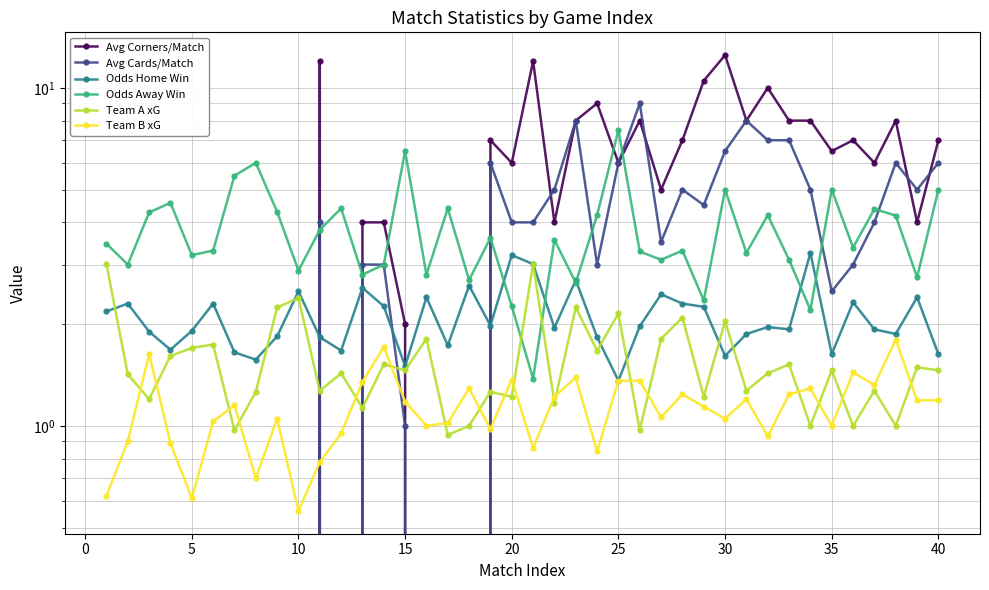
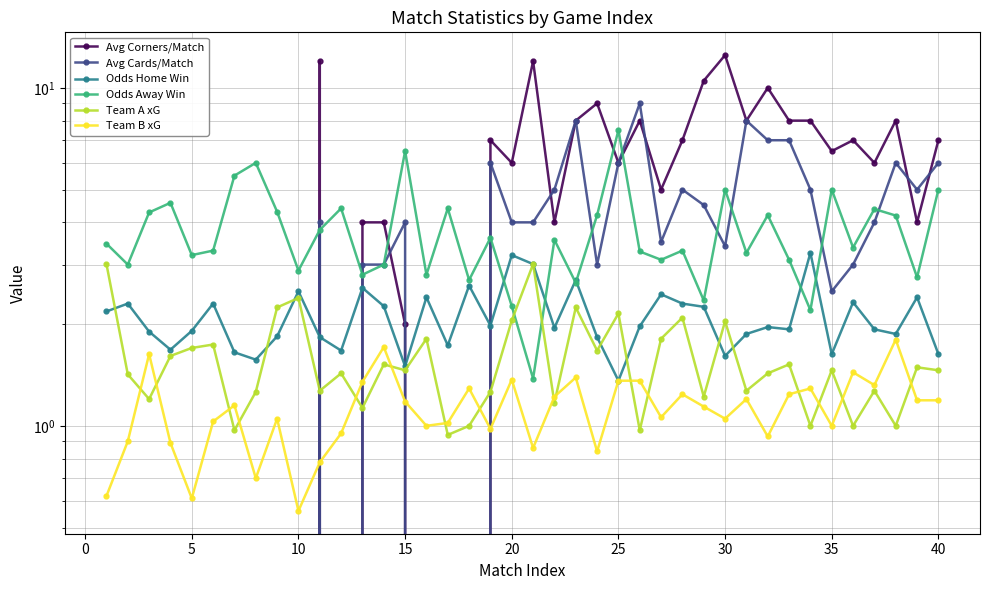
Avg Cards/Match, 15: 1 -> 4
Team A xG, 20: 1.22 -> 2.1
Avg Cards/Match, 30: 6.5 -> 3.4
